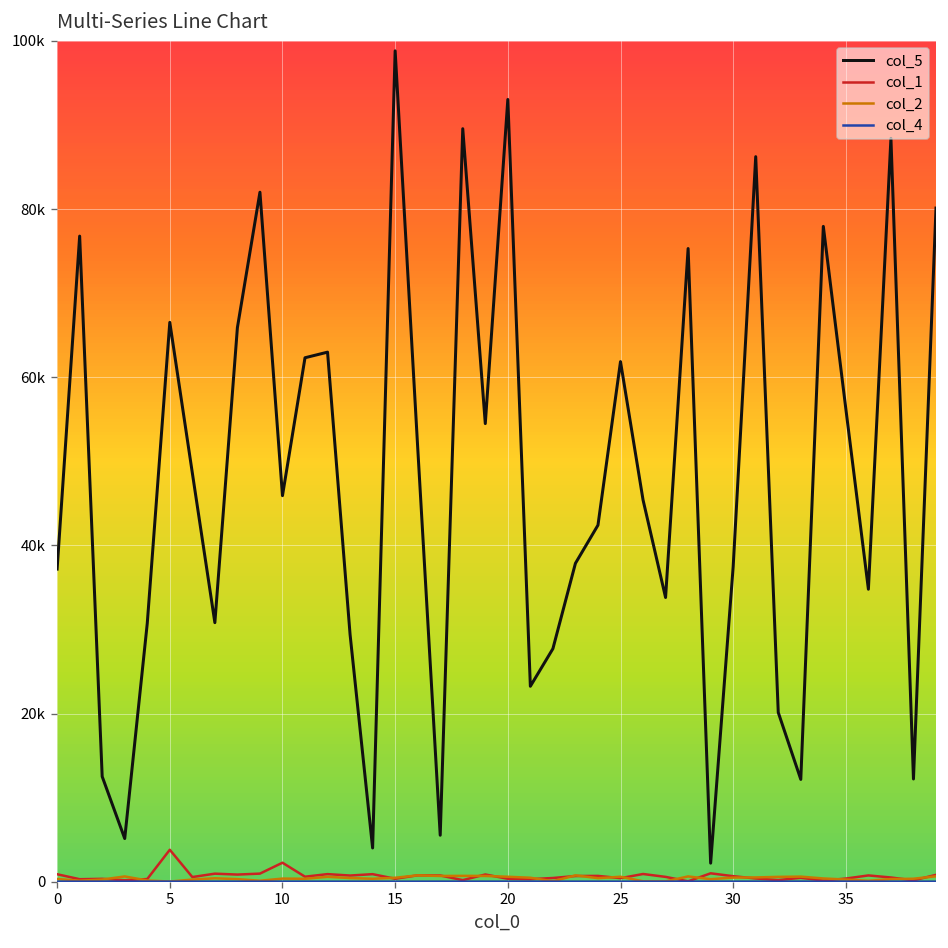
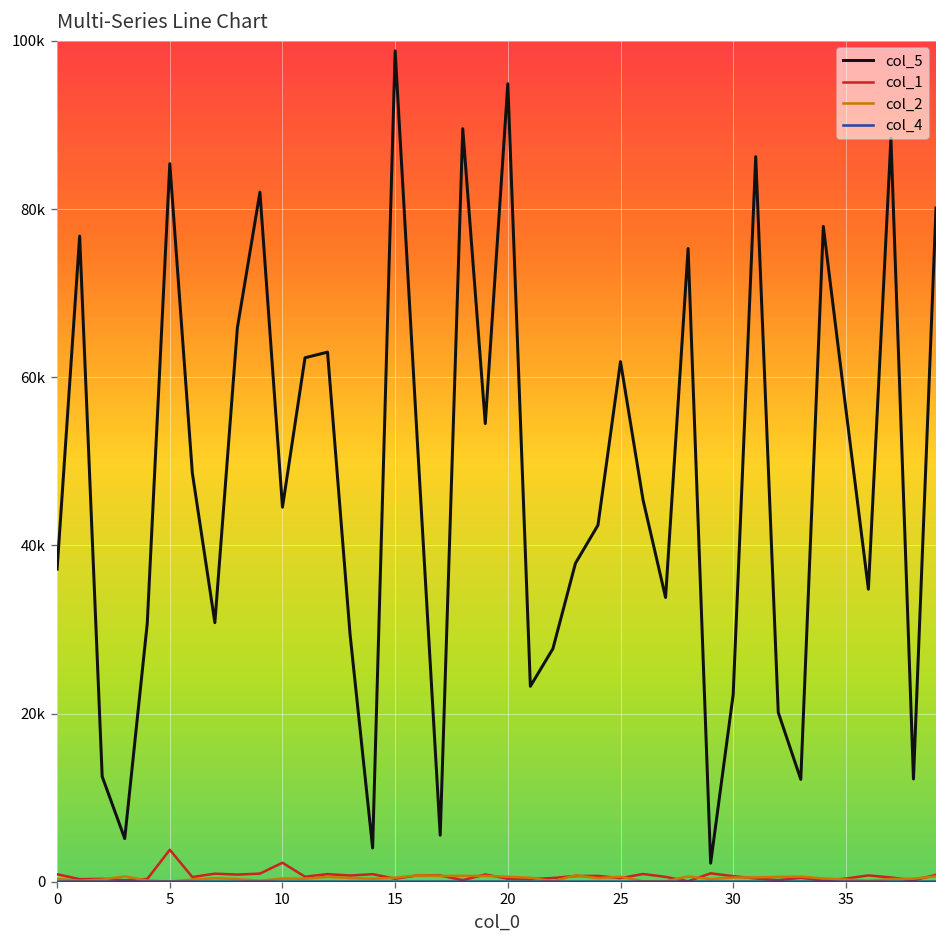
col_5, 5: 67000 -> 85000
col_5, 10: 46000 -> 45000
col_5, 20: 93000 -> 95000
col_5, 30: 37000 -> 22000
